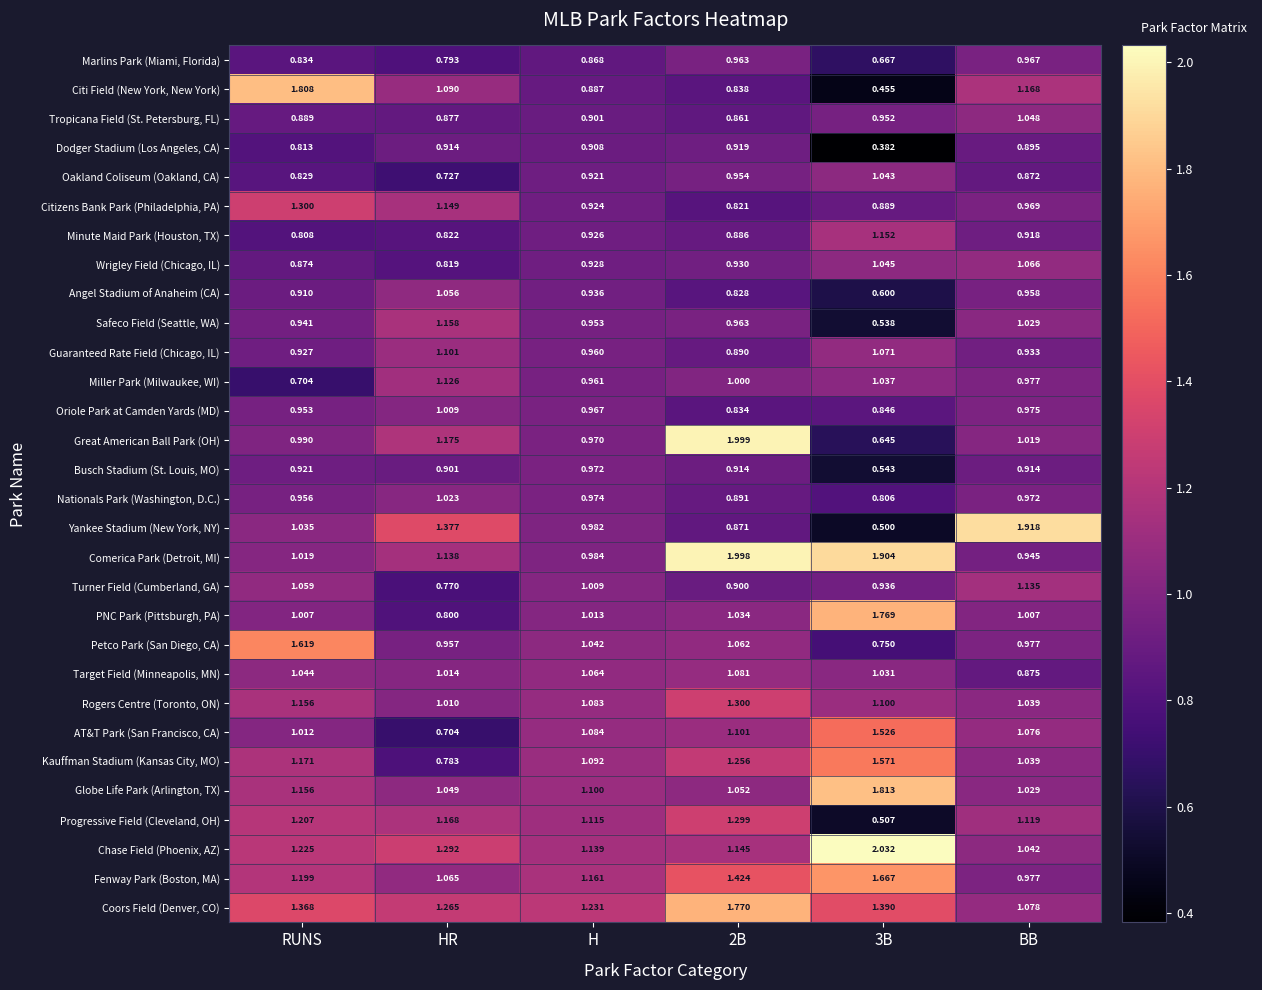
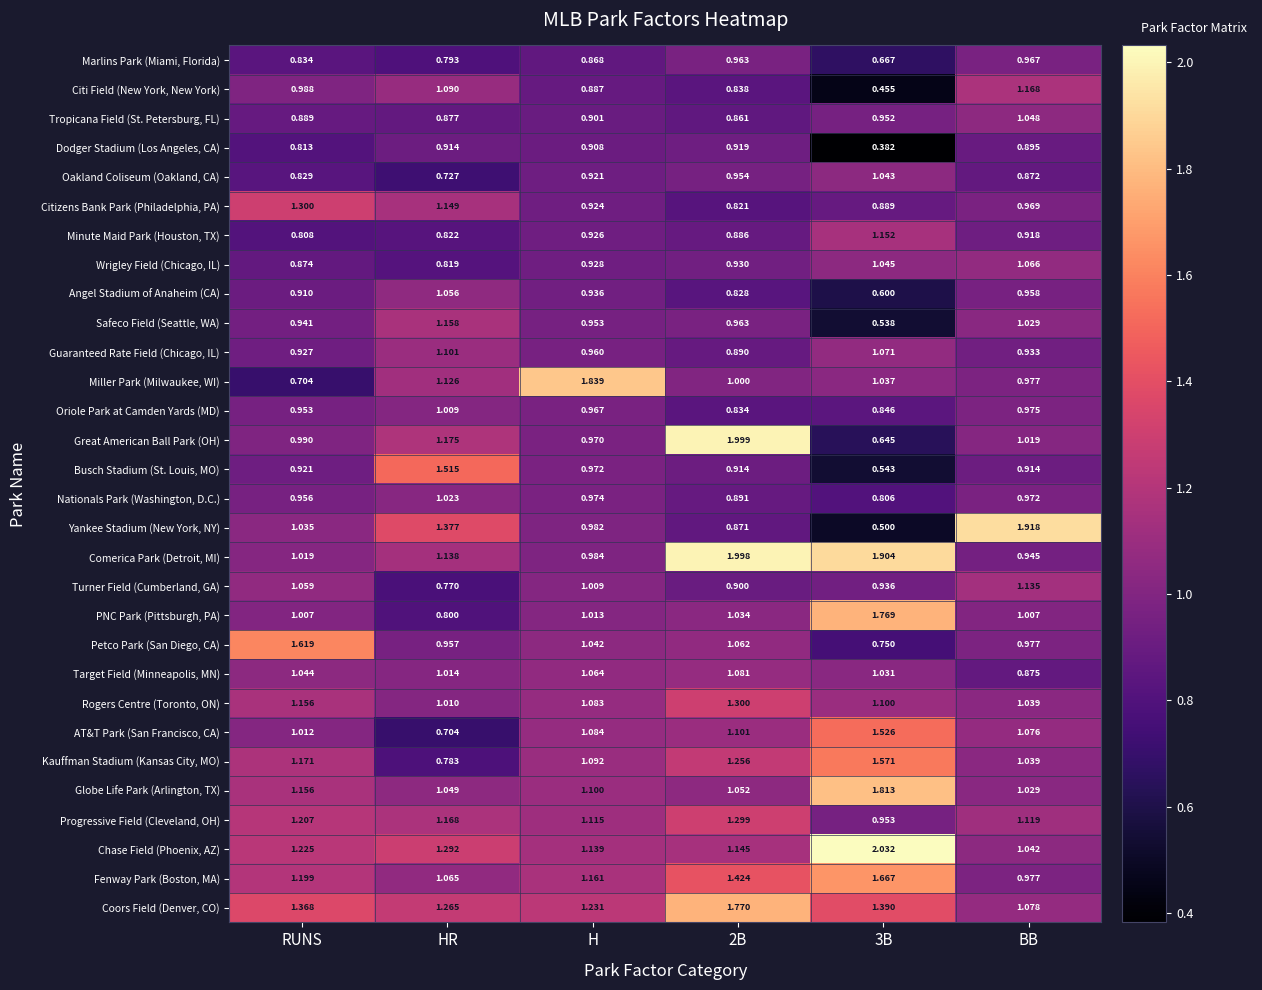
Citi Field (New York, New York), RUNS: 1.808 -> 0.988
Miller Park (Milwaukee, WI), H: 0.961 -> 1.839
Busch Stadium (St. Louis, MO), HR: 0.901 -> 1.515
Progressive Field (Cleveland, OH), 3B: 0.507 -> 0.953
